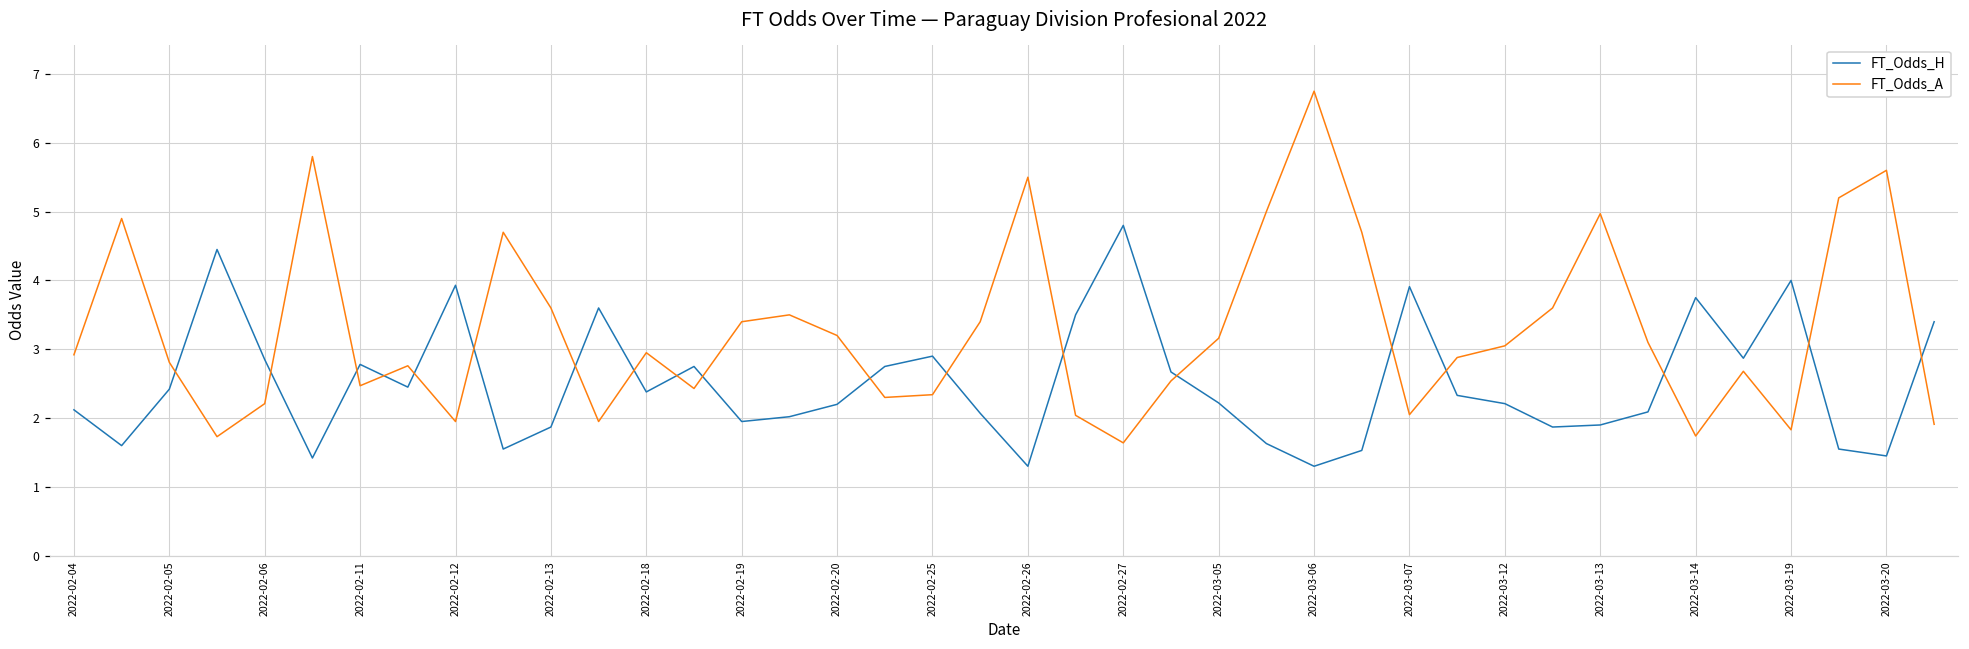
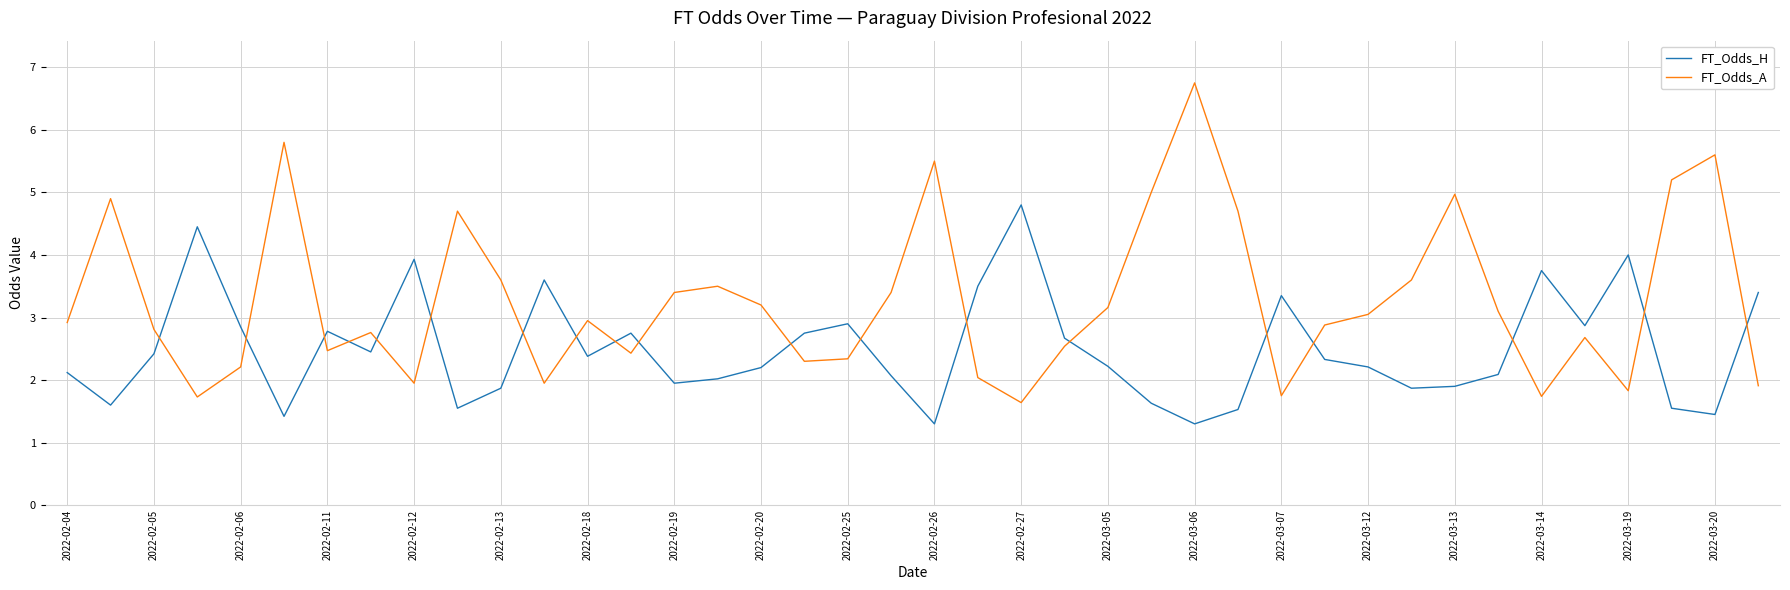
FT_Odds_H, 2022-03-07: 3.9 -> 3.4
FT_Odds_A, 2022-03-07: 2.1 -> 1.8
